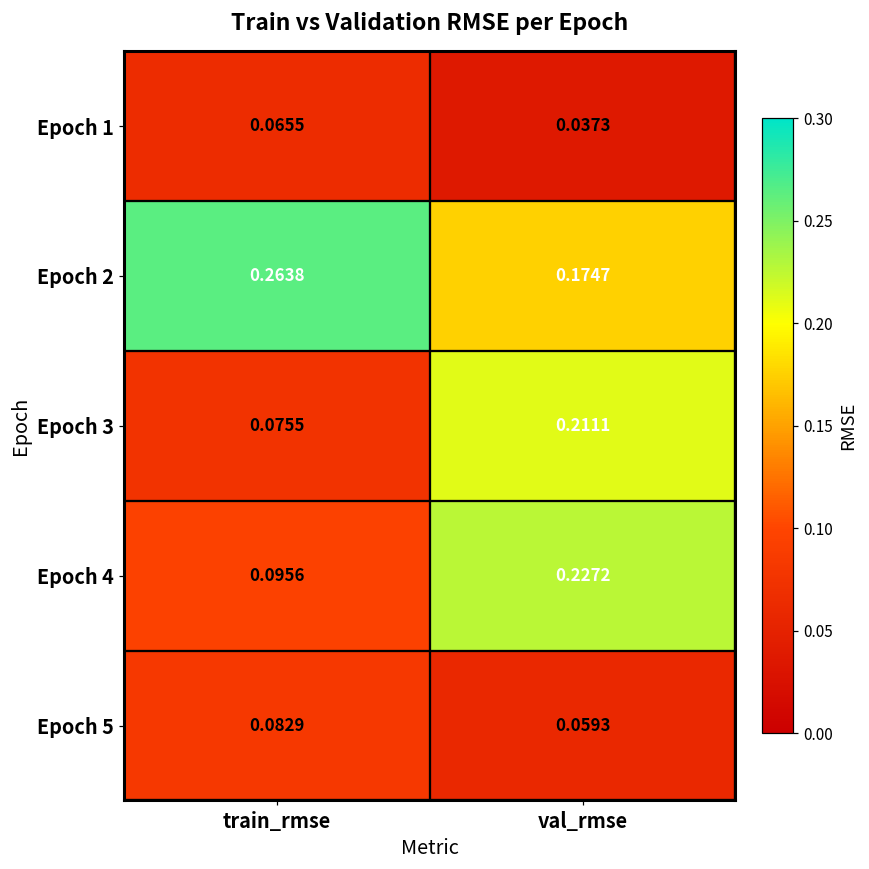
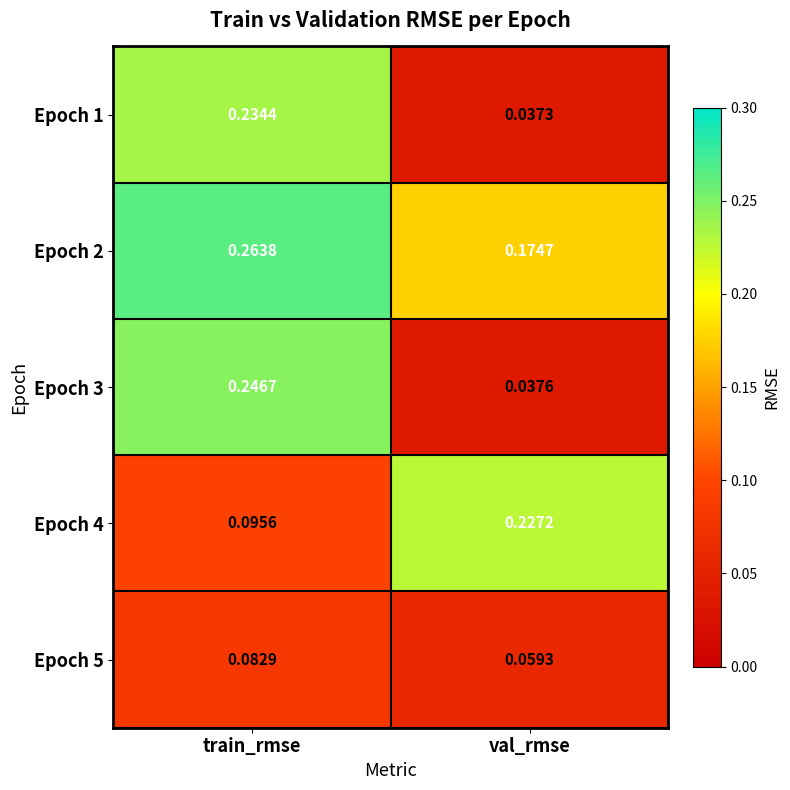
Epoch 1, train_rmse: 0.0655 -> 0.2344
Epoch 3, train_rmse: 0.0755 -> 0.2467
Epoch 3, val_rmse: 0.2111 -> 0.0376
